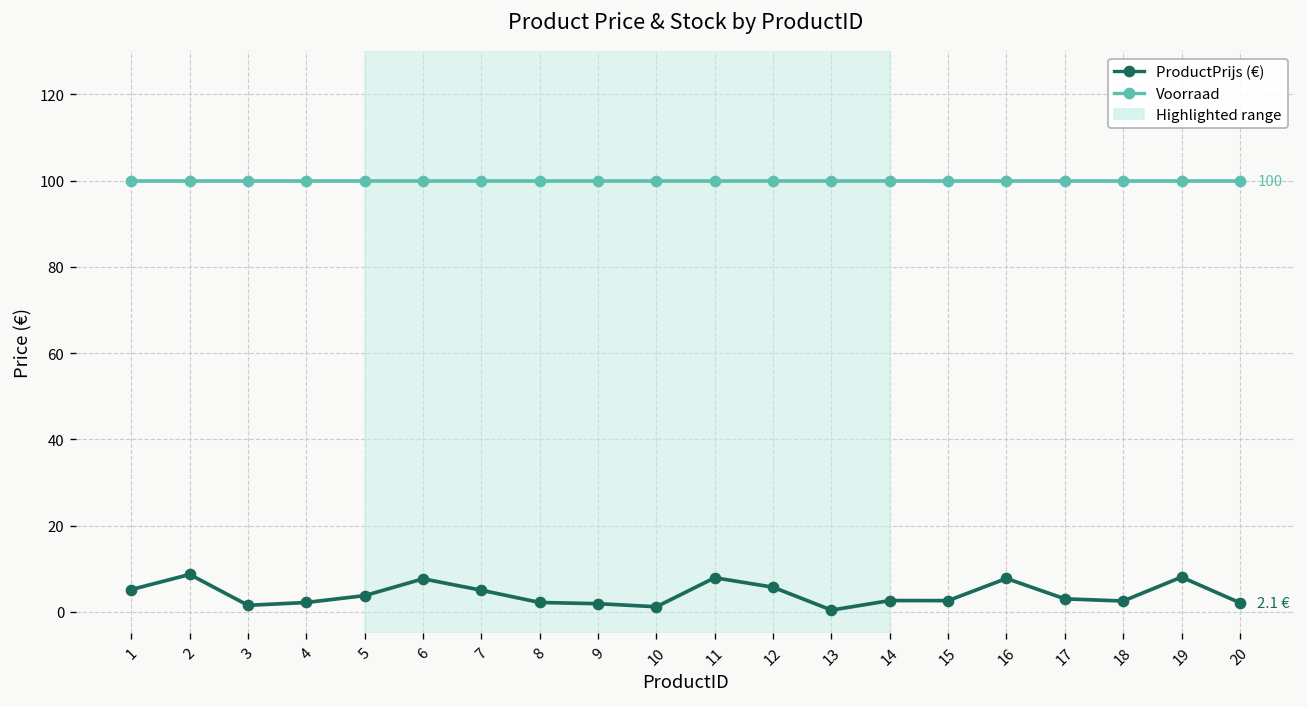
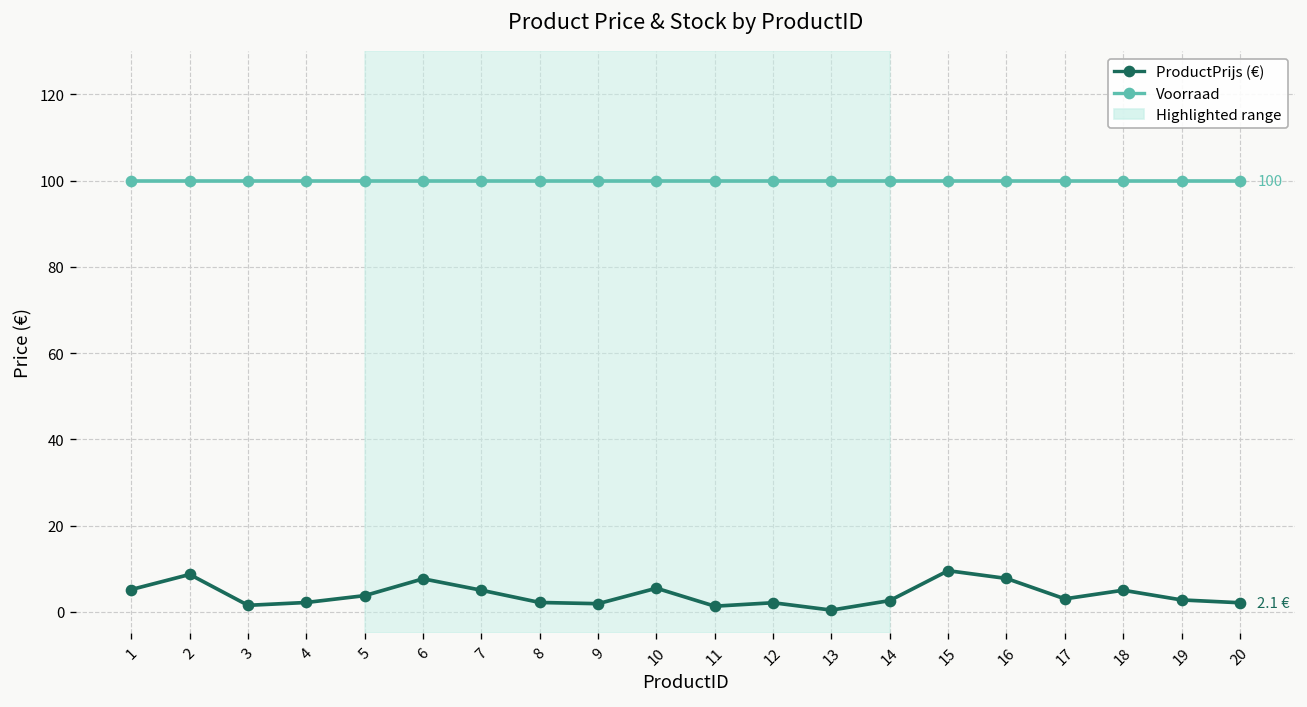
ProductPrijs (€), 10: 1 -> 5
ProductPrijs (€), 11: 8 -> 1
ProductPrijs (€), 12: 6 -> 2
ProductPrijs (€), 15: 3 -> 10
ProductPrijs (€), 18: 3 -> 5
ProductPrijs (€), 19: 8 -> 3
